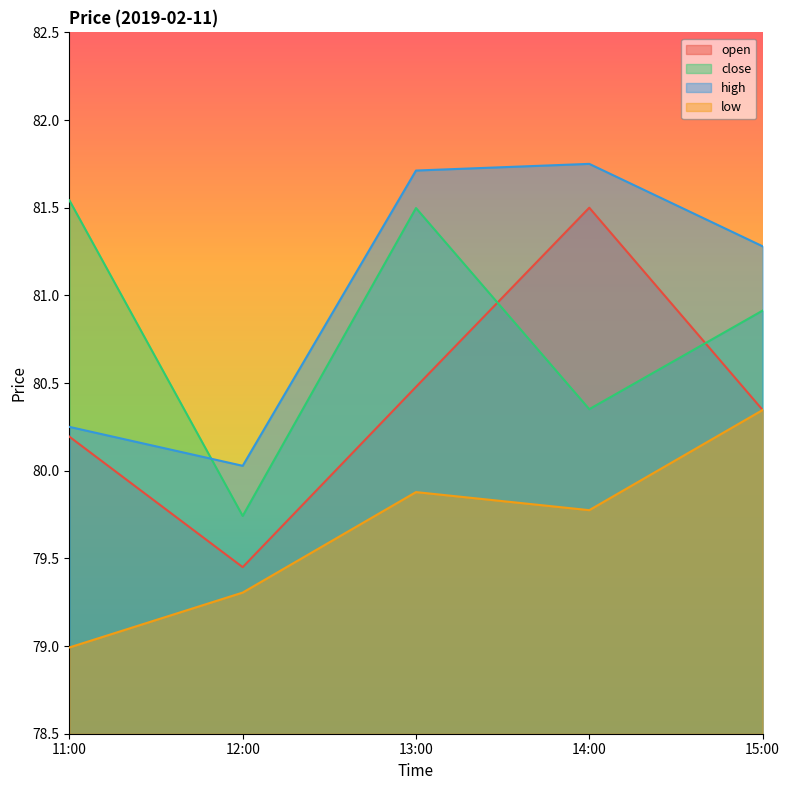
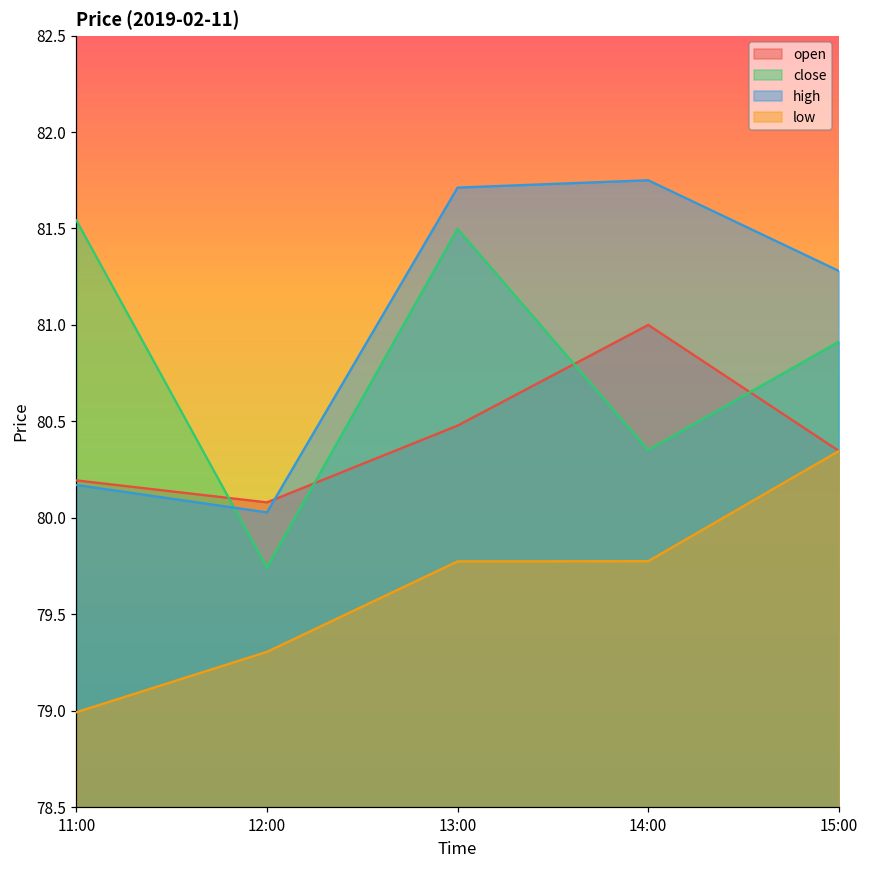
high, 11:00: 80.25 -> 80.17
open, 12:00: 79.45 -> 80.08
low, 13:00: 79.88 -> 79.77
open, 14:00: 81.5 -> 81.0
